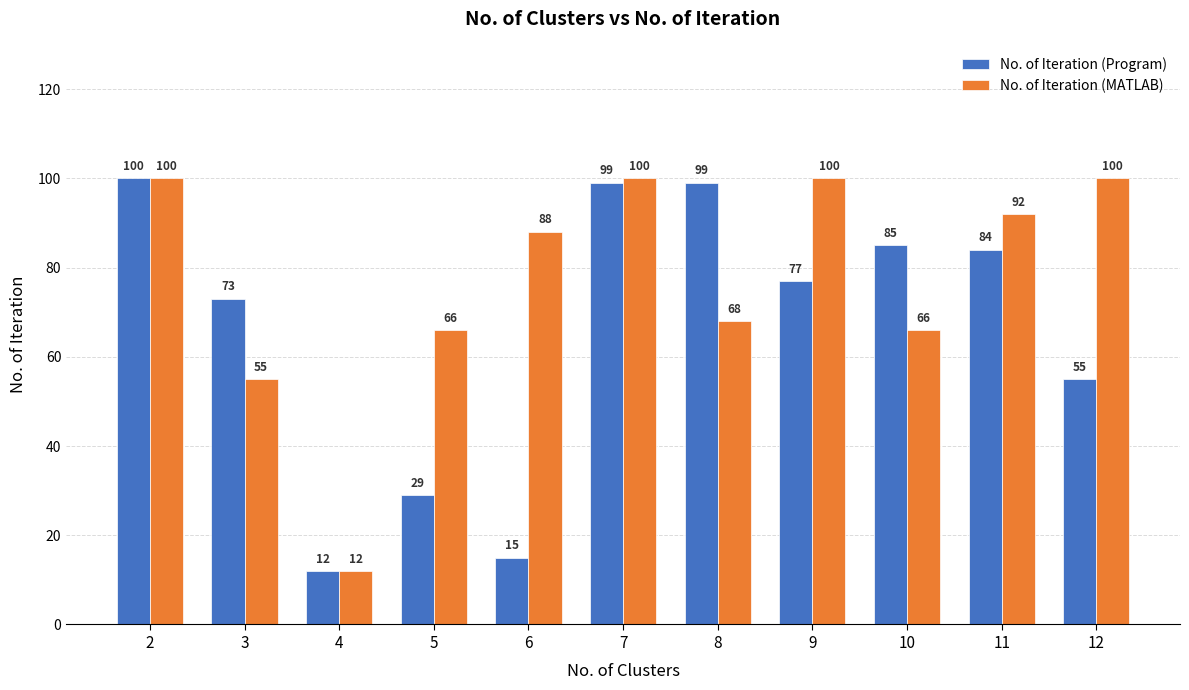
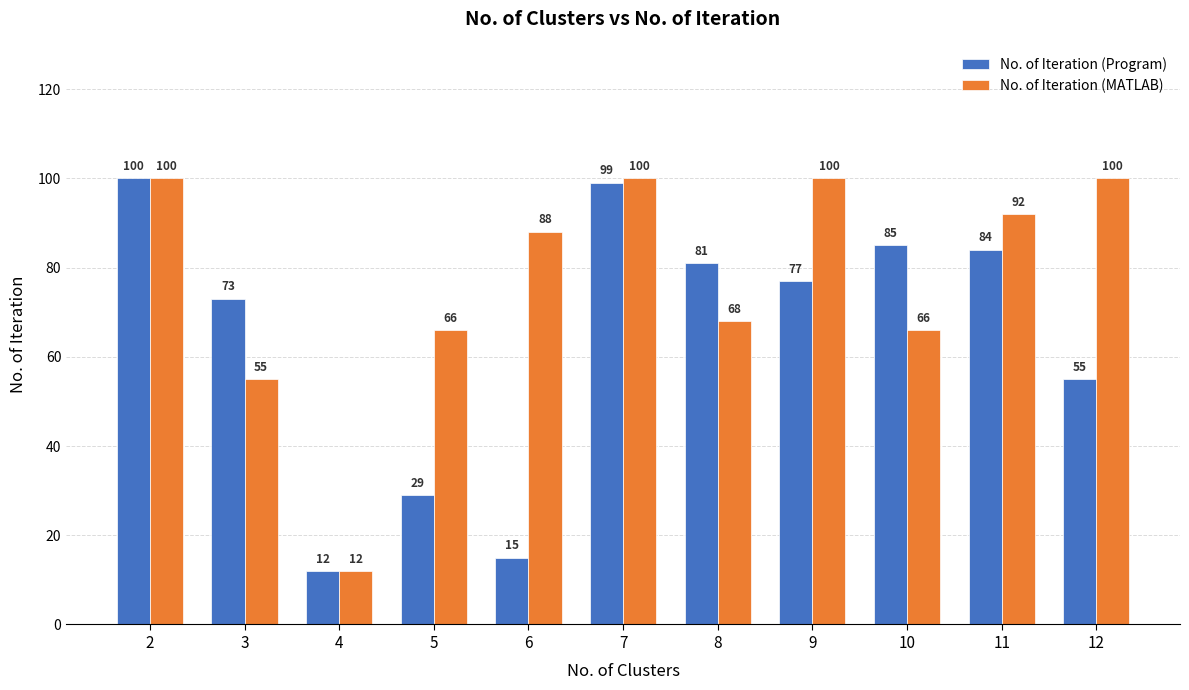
No. of Iteration (Program), 8: 99 -> 81
